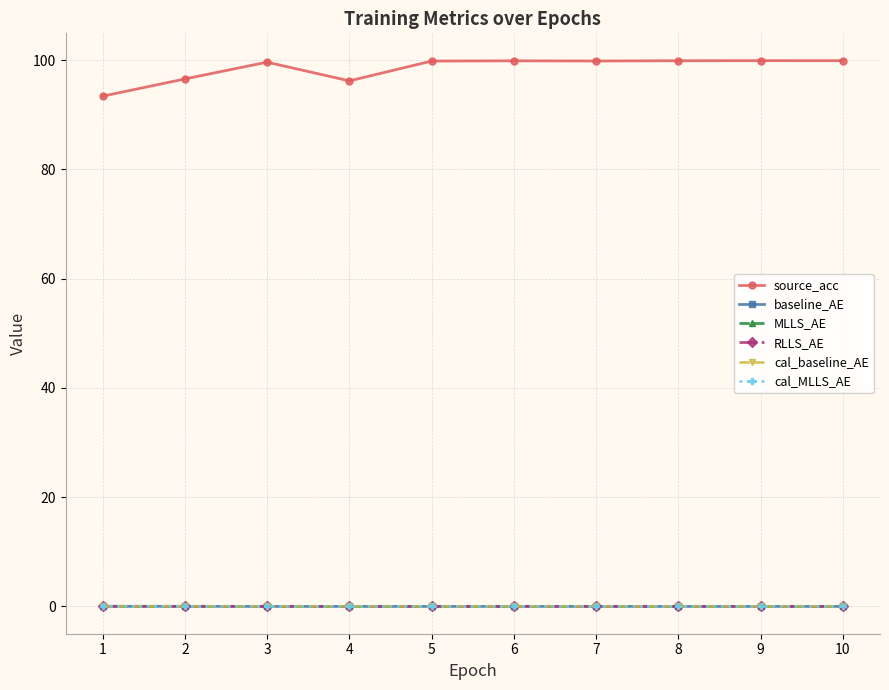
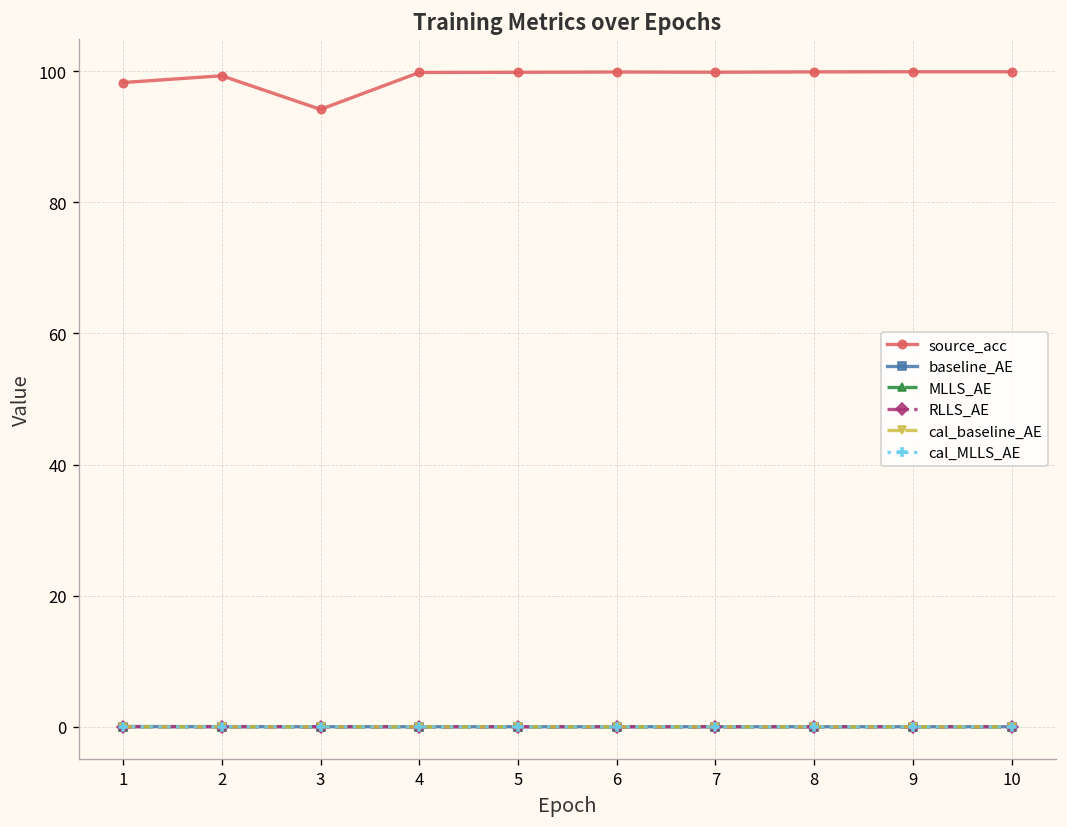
source_acc, 1: 93 -> 98
source_acc, 2: 97 -> 99
source_acc, 3: 100 -> 94
source_acc, 4: 96 -> 100
